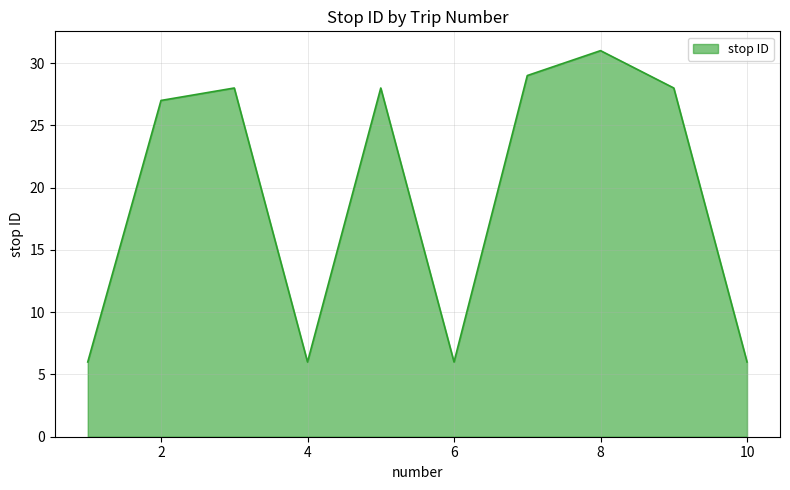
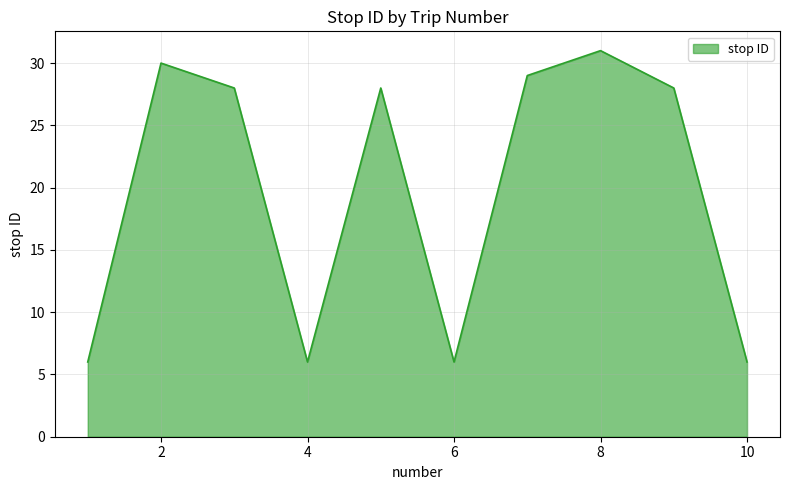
2: 27 -> 30
